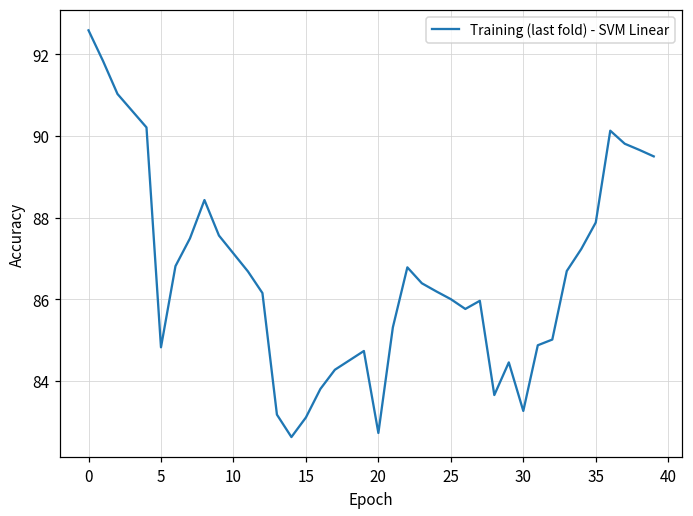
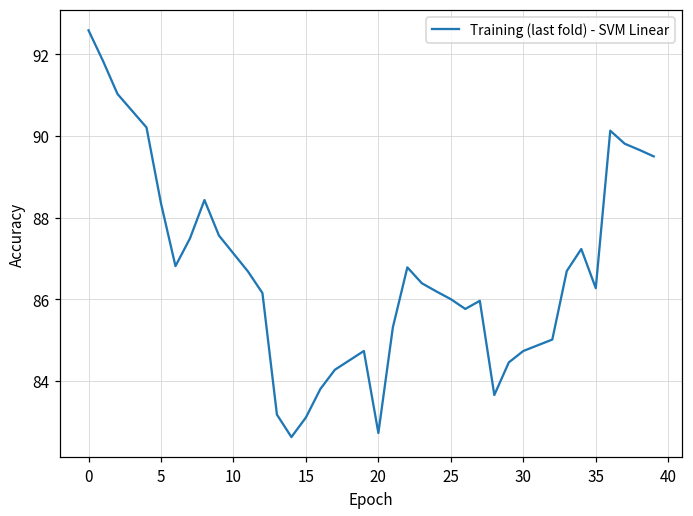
5: 84.8 -> 88.4
30: 83.3 -> 84.7
35: 87.9 -> 86.3
